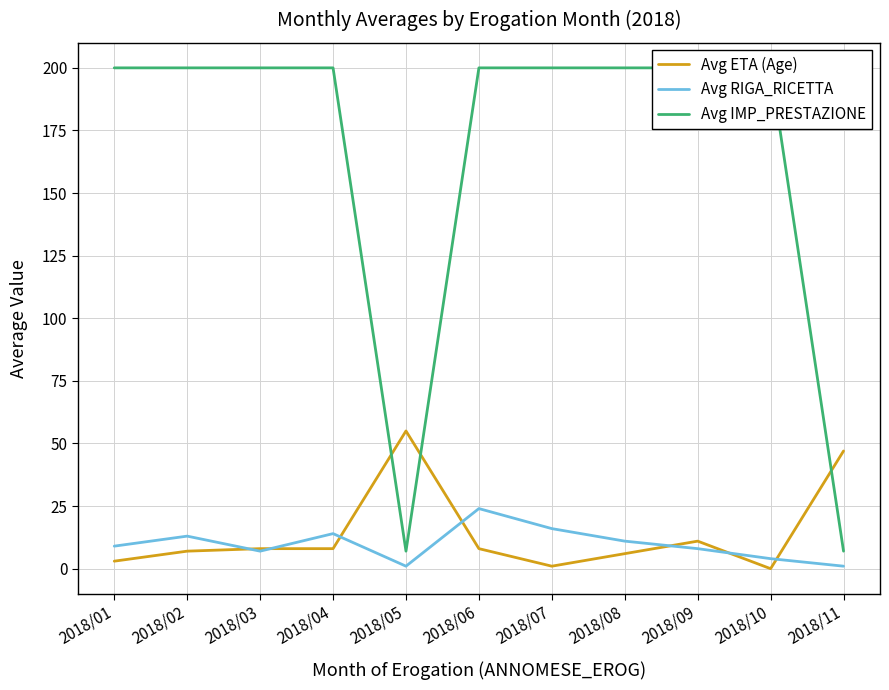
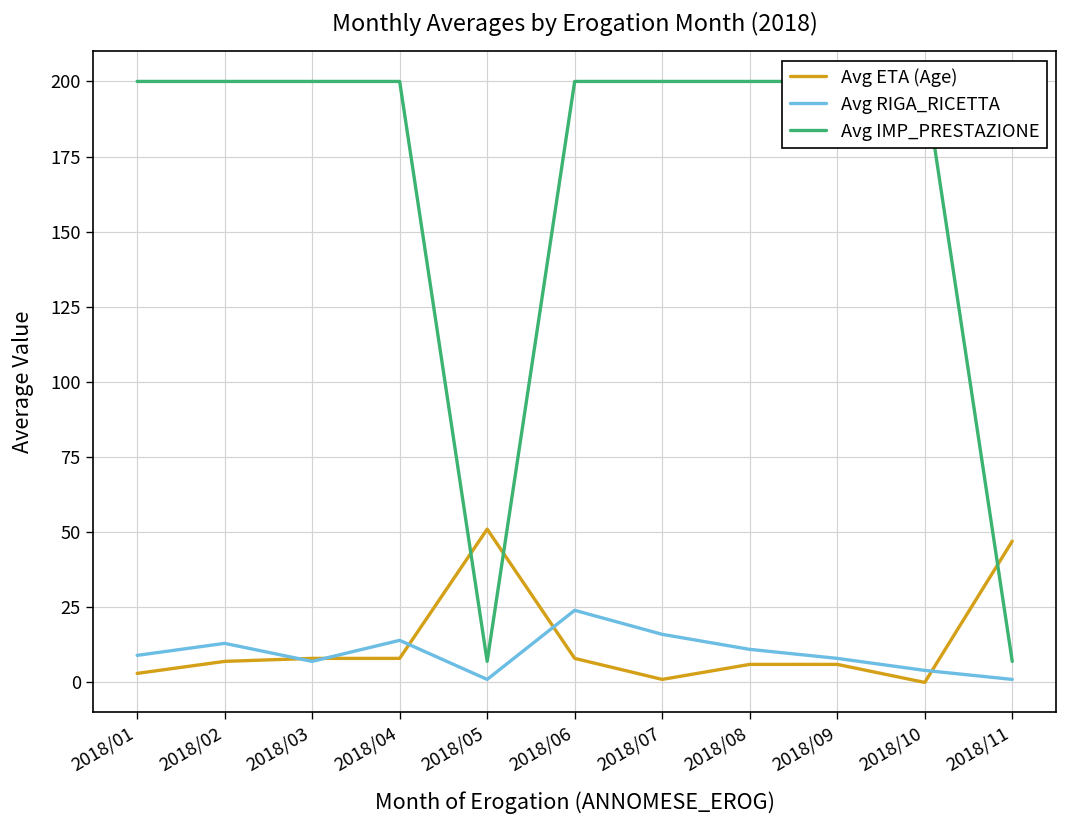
Avg ETA (Age), 2018/05: 55 -> 51
Avg ETA (Age), 2018/09: 11 -> 6
